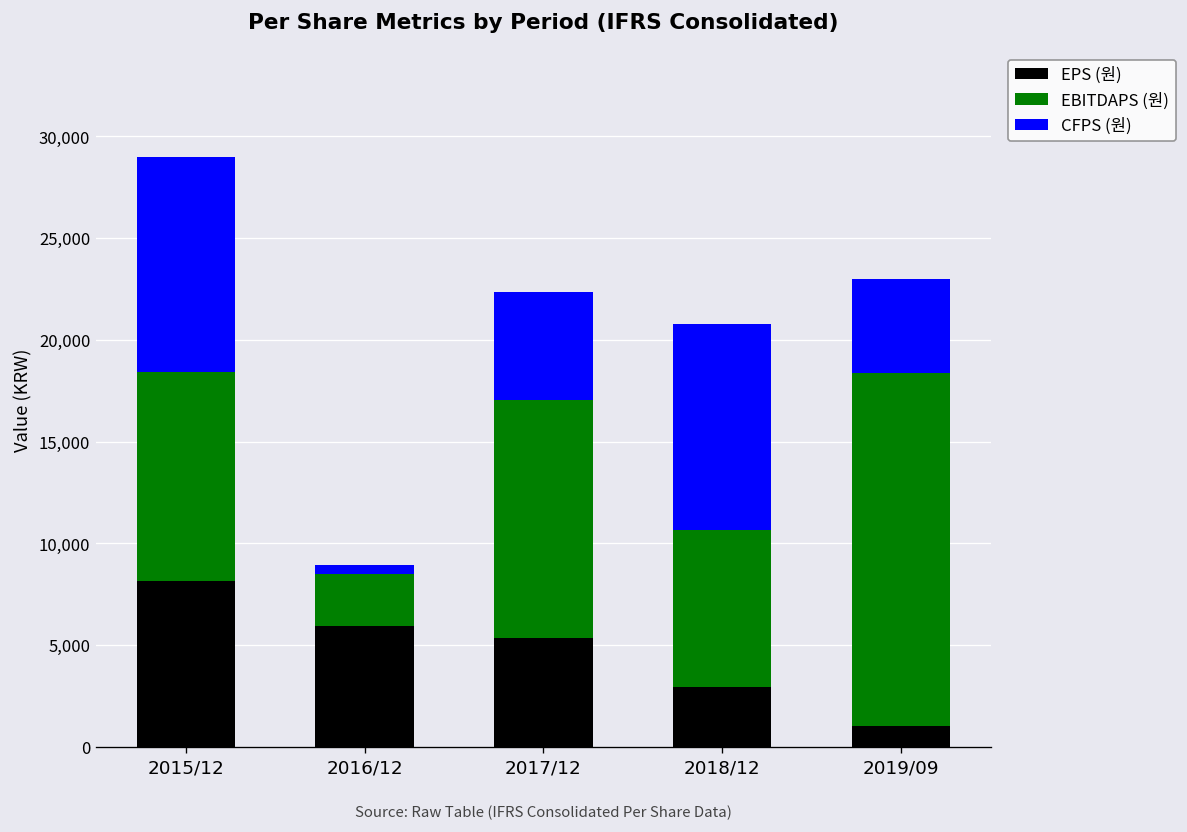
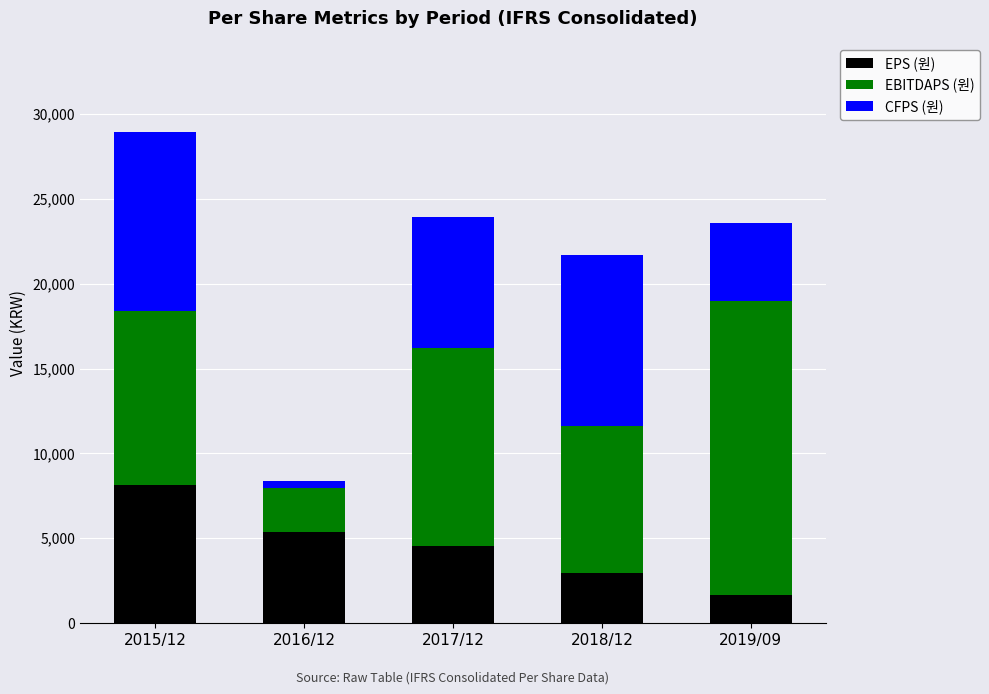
EPS (원), 2016/12: 5,900 -> 5,400
EPS (원), 2017/12: 5,300 -> 4,600
CFPS (원), 2017/12: 5,300 -> 7,700
EBITDAPS (원), 2018/12: 7,700 -> 8,600
EPS (원), 2019/09: 1,000 -> 1,600
